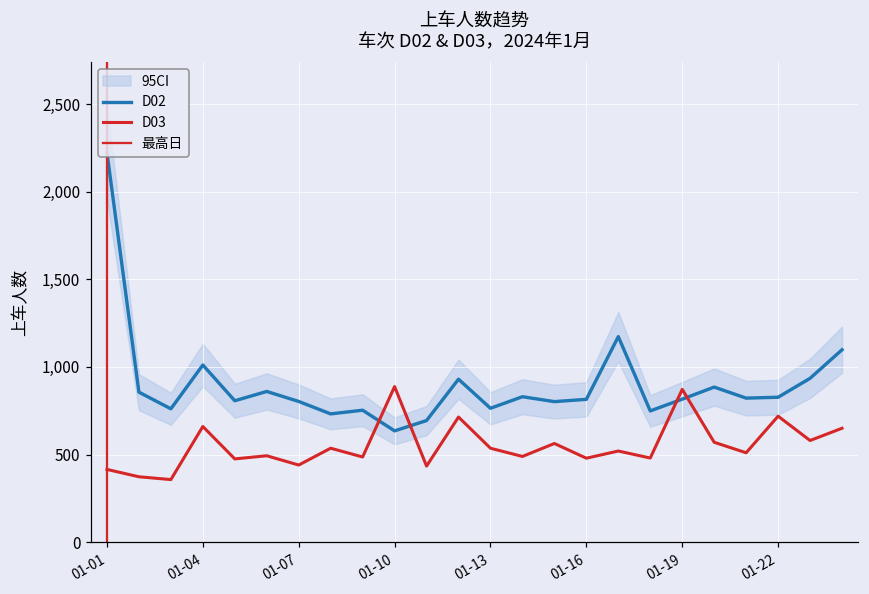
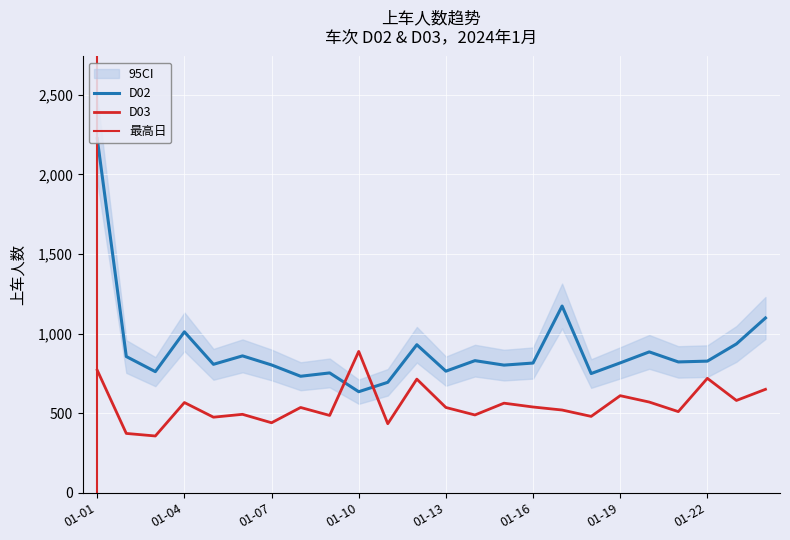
D03, 01-01: 420 -> 770
D03, 01-04: 660 -> 570
D03, 01-16: 480 -> 540
D03, 01-19: 870 -> 610
